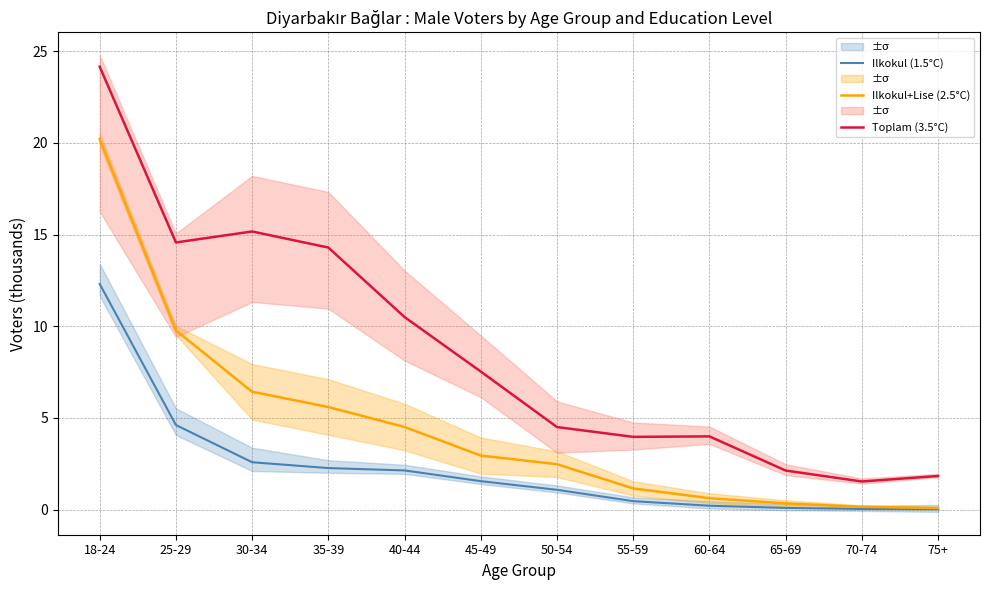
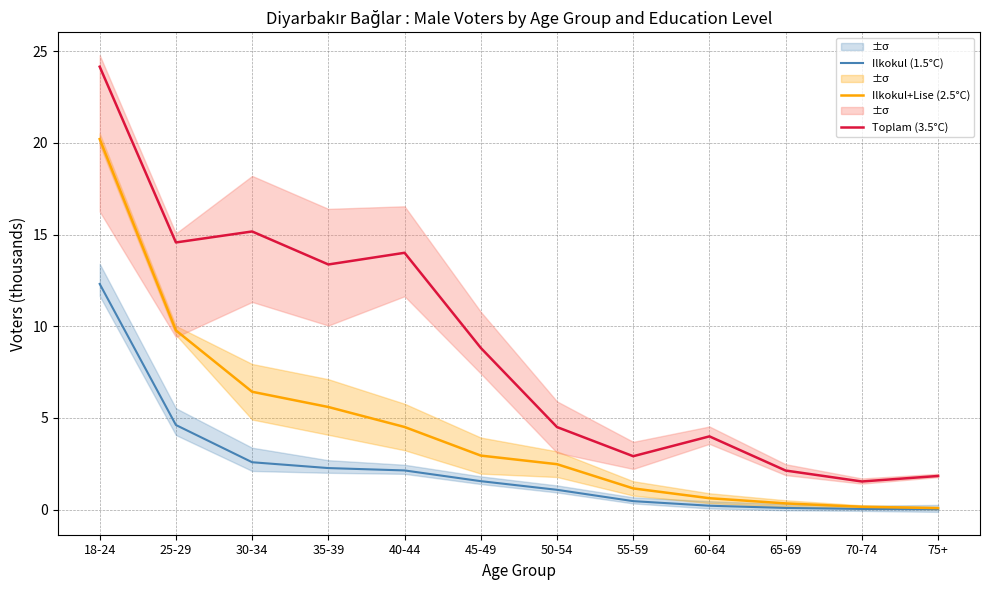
Toplam (3.5°C), 35-39: 14.3 -> 13.4
Toplam (3.5°C), 40-44: 10.5 -> 14.0
Toplam (3.5°C), 45-49: 7.5 -> 8.8
Toplam (3.5°C), 55-59: 4.0 -> 2.9
